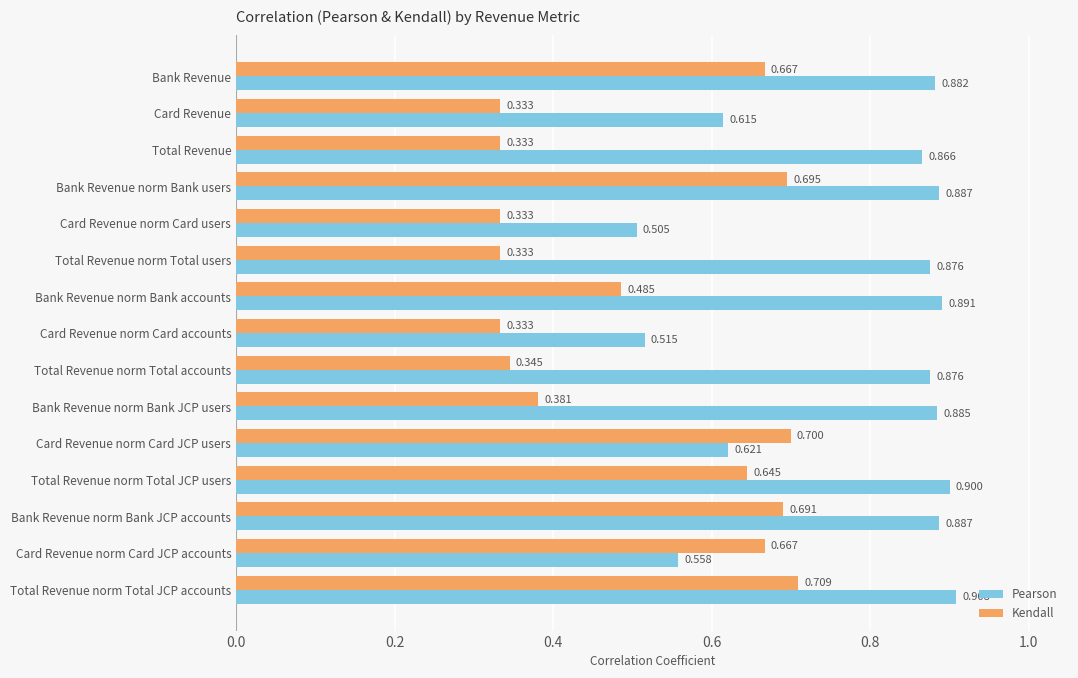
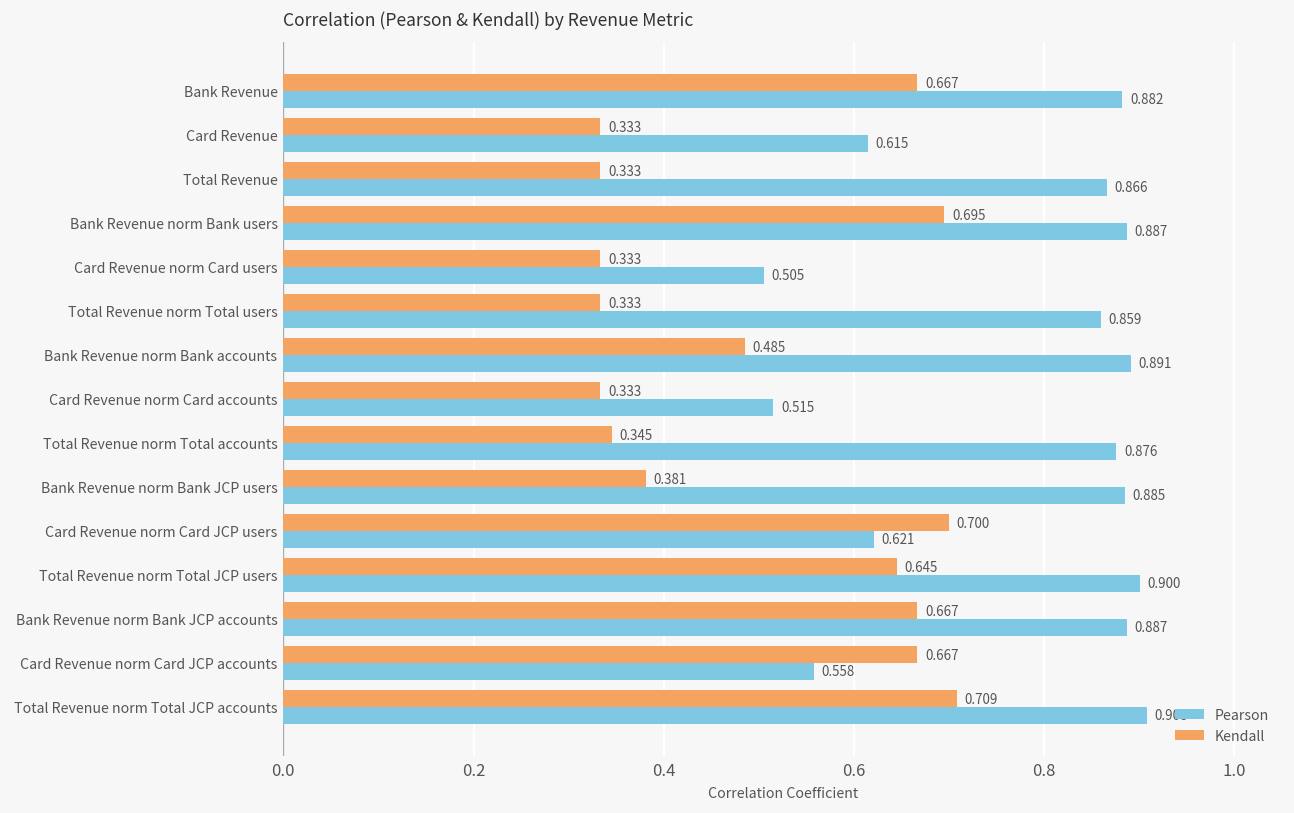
Pearson, Total Revenue norm Total users: 0.876 -> 0.859
Kendall, Bank Revenue norm Bank JCP accounts: 0.691 -> 0.667
